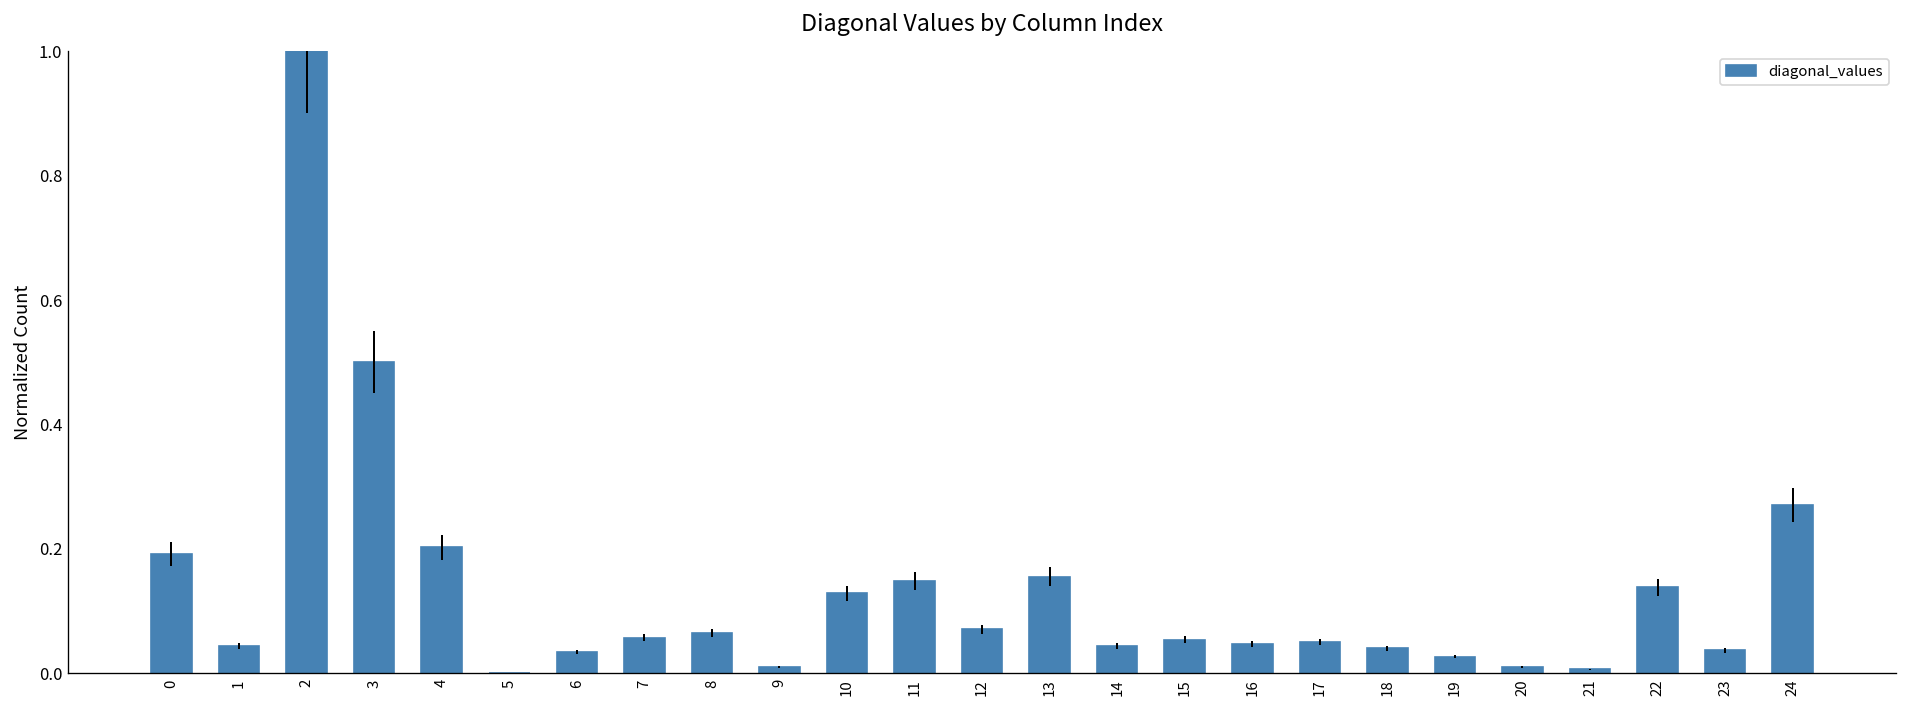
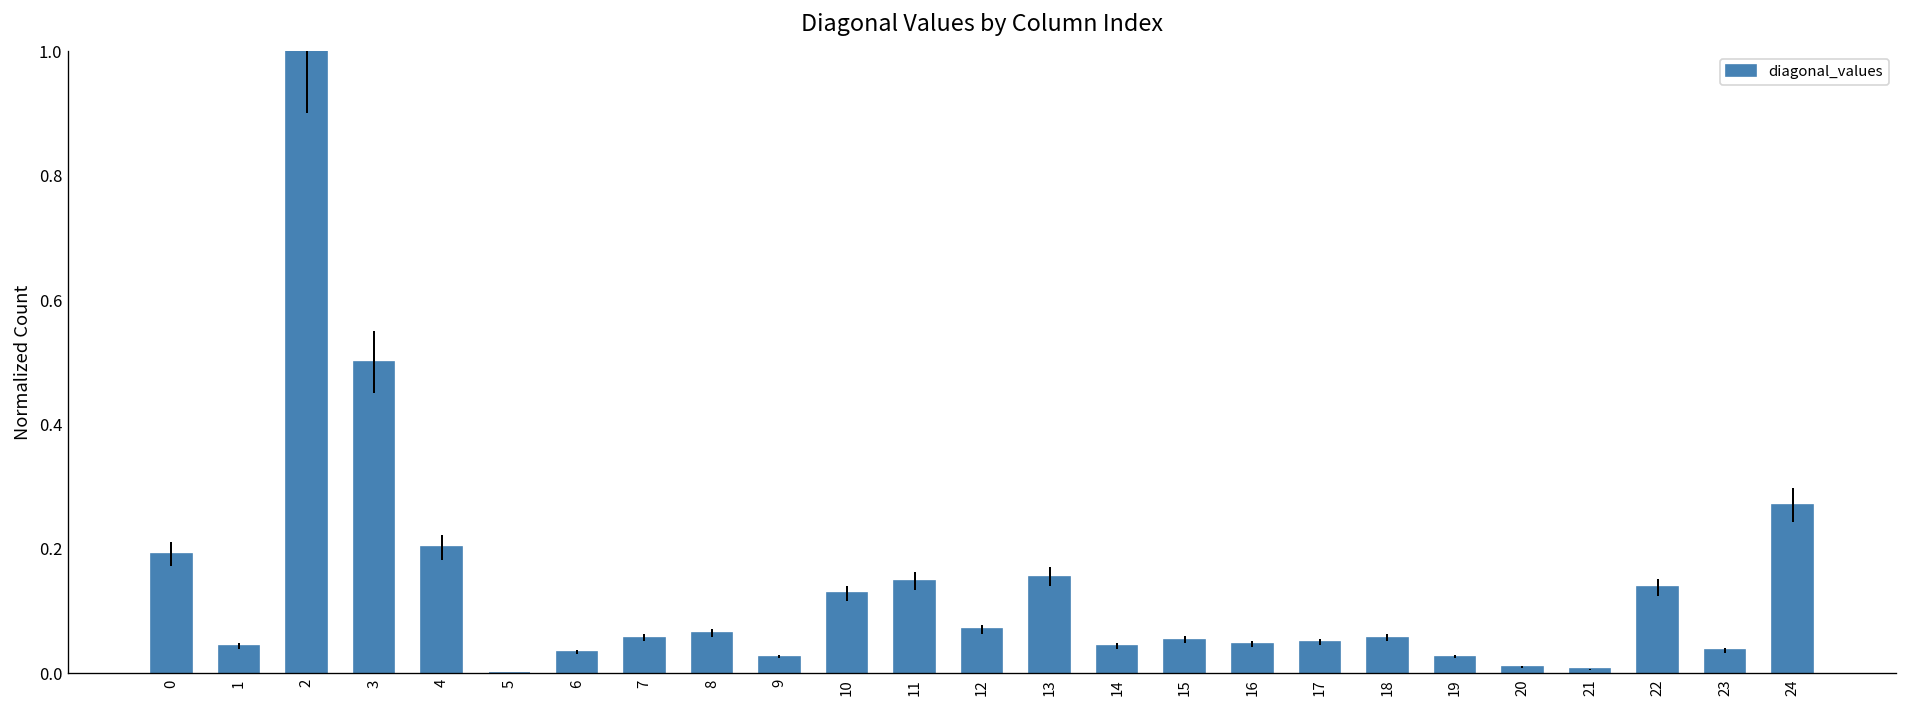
9: 0.01 -> 0.03
18: 0.04 -> 0.06
